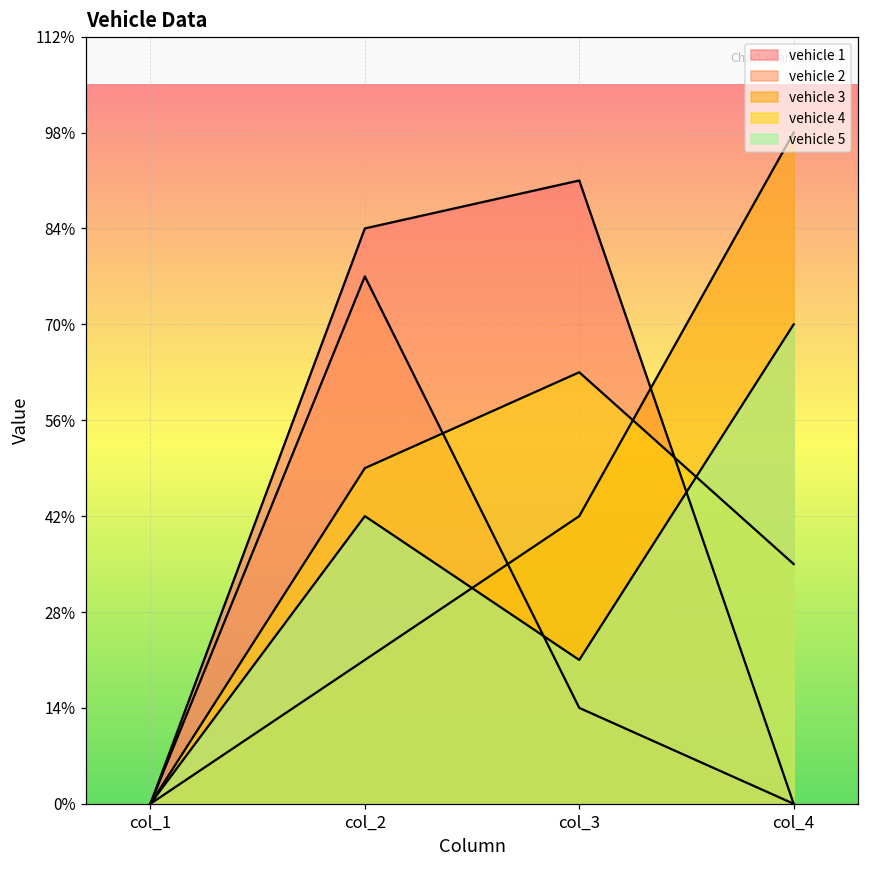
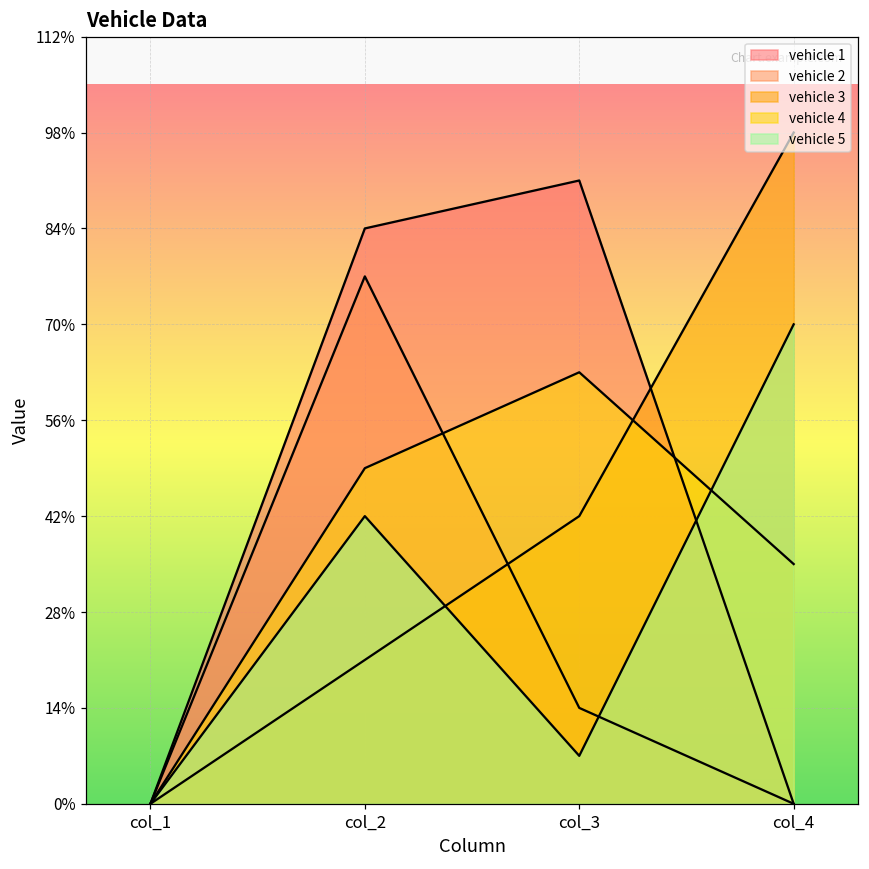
vehicle 5, col_3: 21% -> 7%
